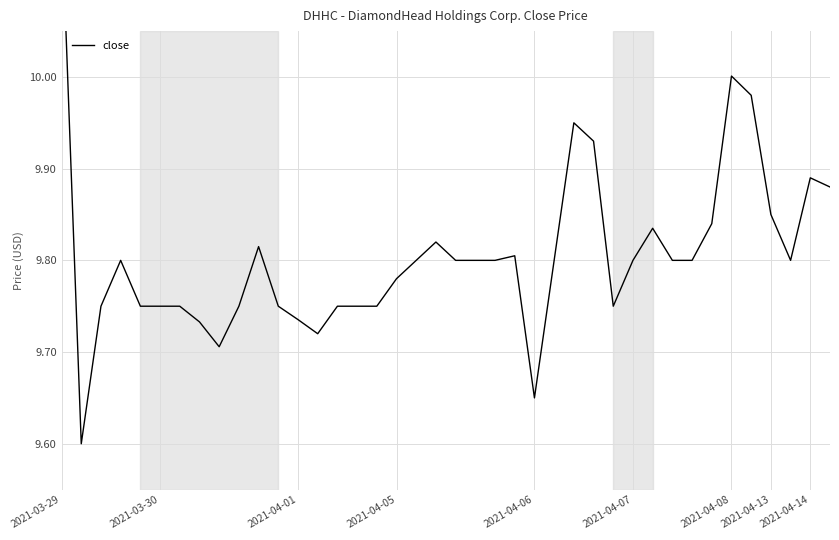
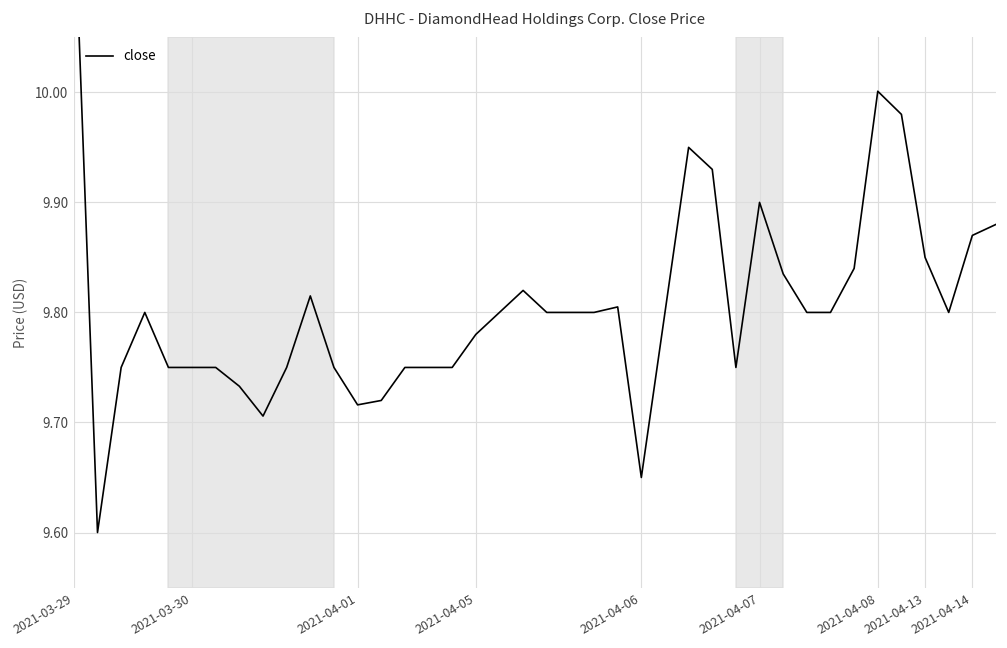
2021-04-01: 9.74 -> 9.72
2021-04-07: 9.8 -> 9.9
2021-04-14: 9.89 -> 9.87
